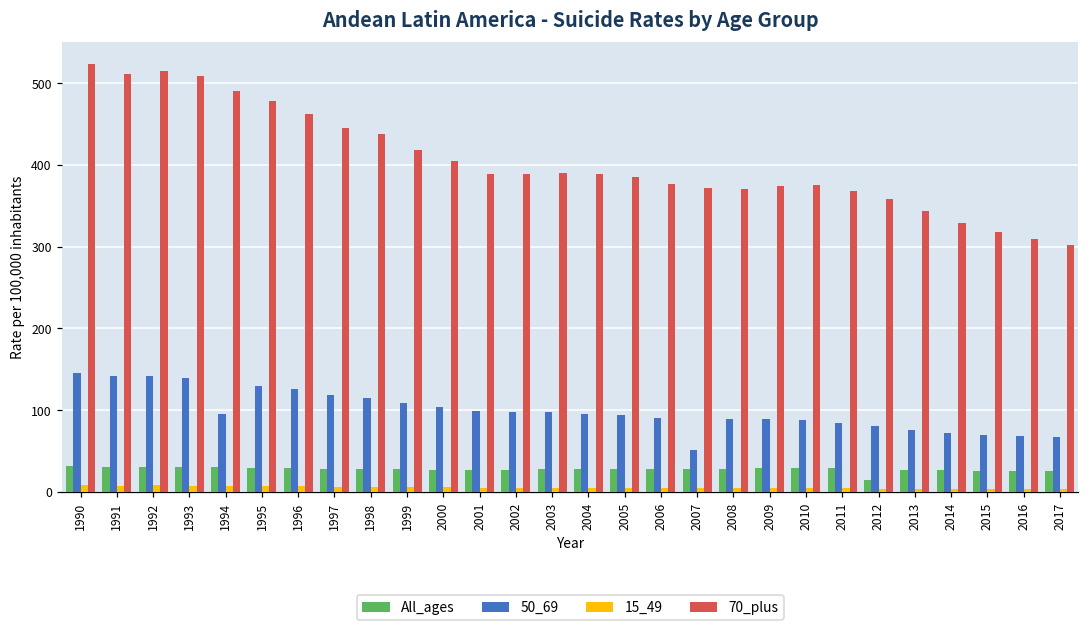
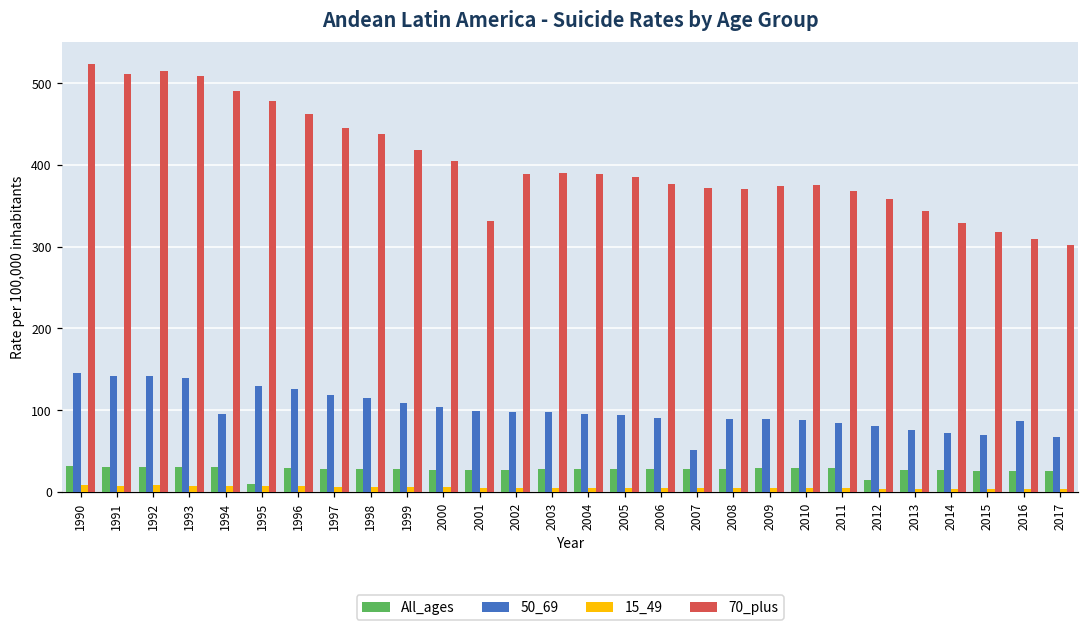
All_ages, 1995: 30 -> 10
70_plus, 2001: 390 -> 330
50_69, 2016: 70 -> 90
